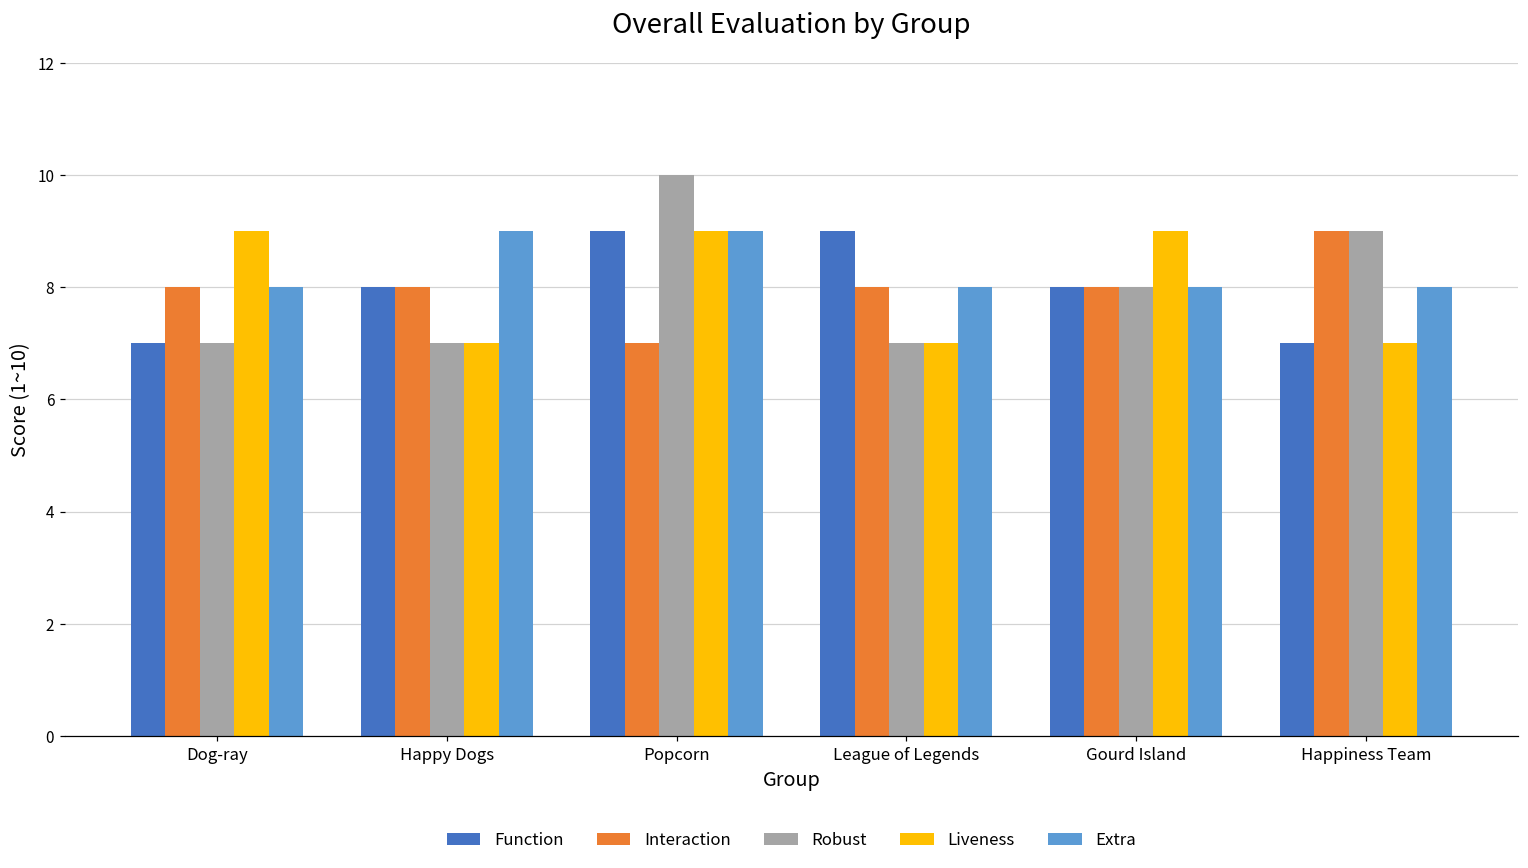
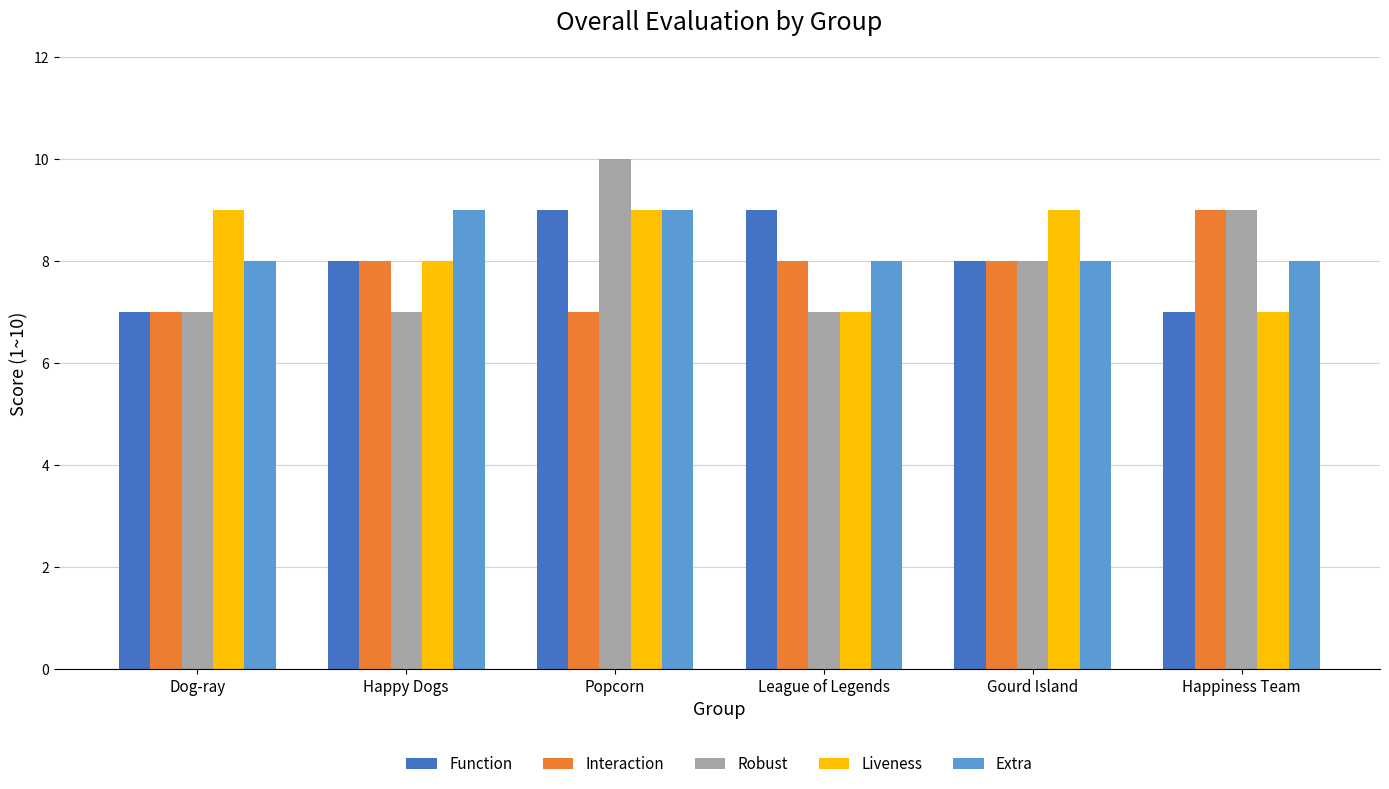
Interaction, Dog-ray: 8 -> 7
Liveness, Happy Dogs: 7 -> 8
